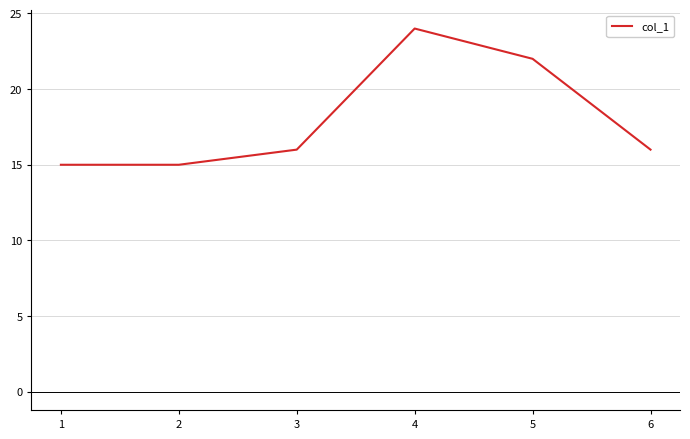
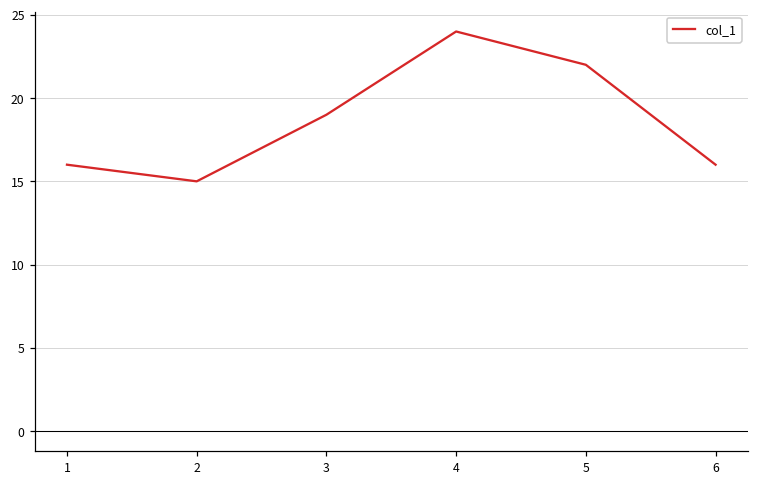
1: 15 -> 16
3: 16 -> 19
